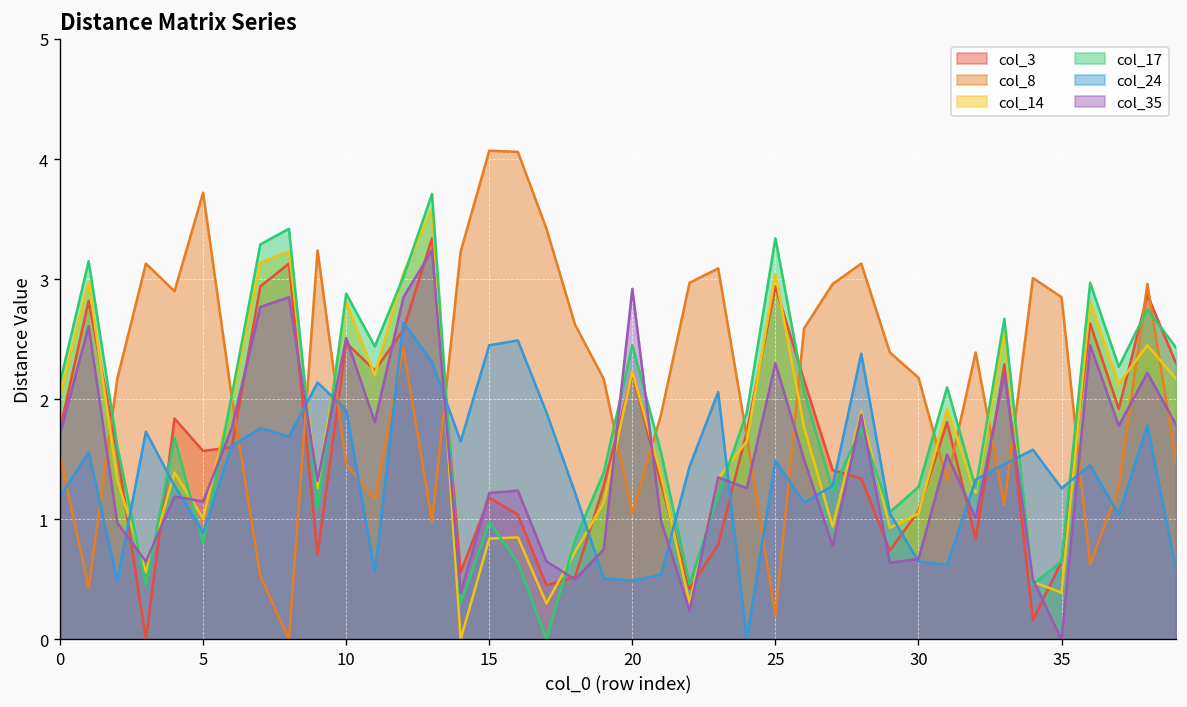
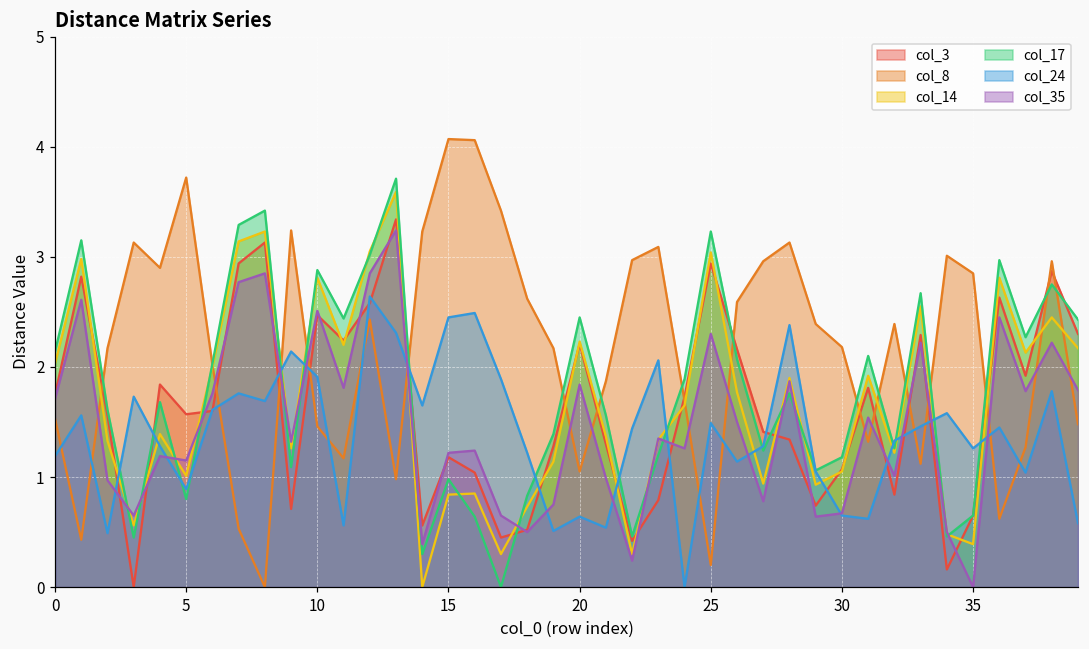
col_24, 20: 0.49 -> 0.64
col_35, 20: 2.92 -> 1.84
col_17, 25: 3.34 -> 3.23
col_17, 30: 1.27 -> 1.18
